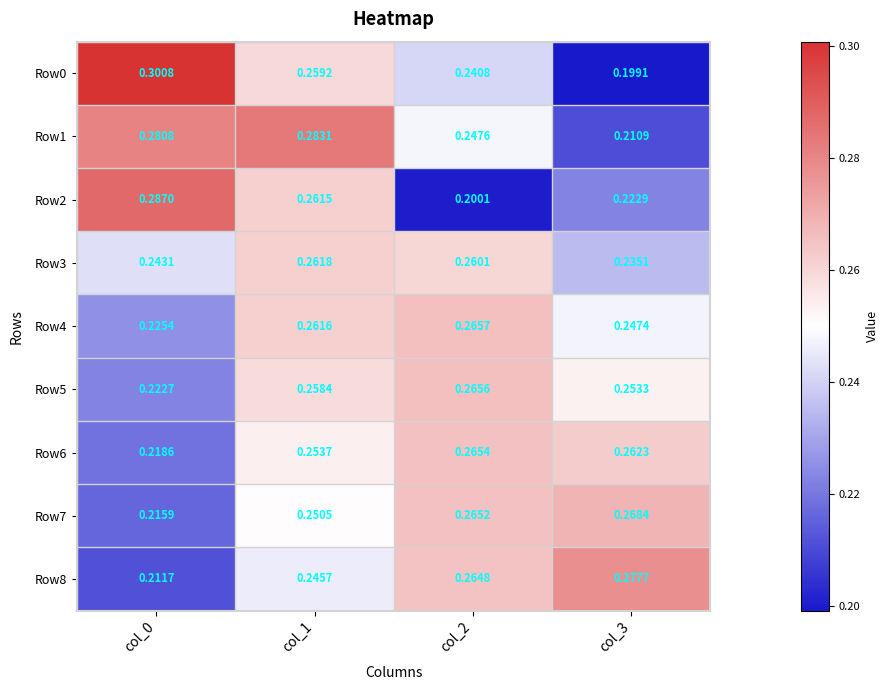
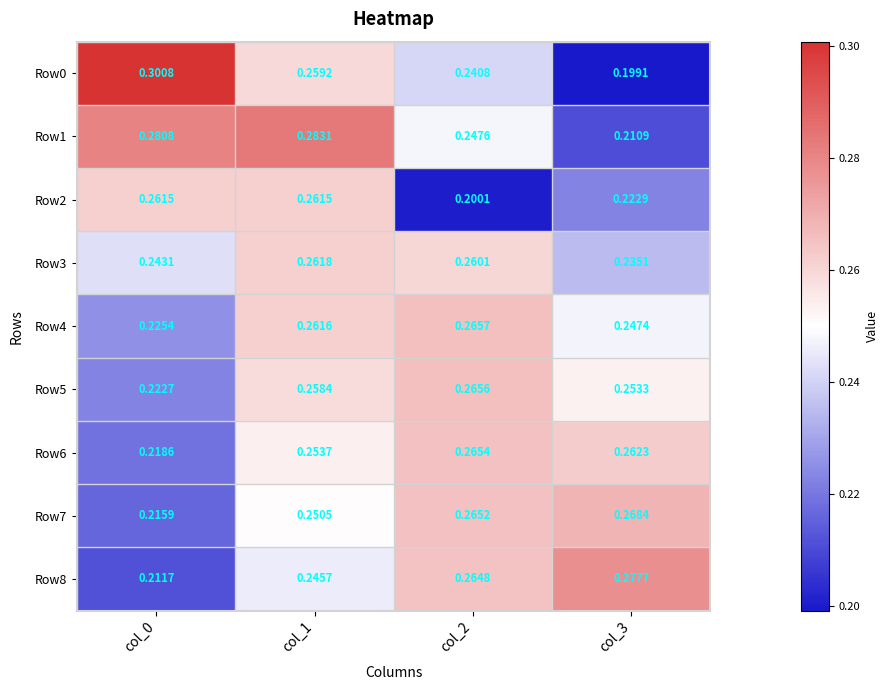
Row2, col_0: 0.2870 -> 0.2615
